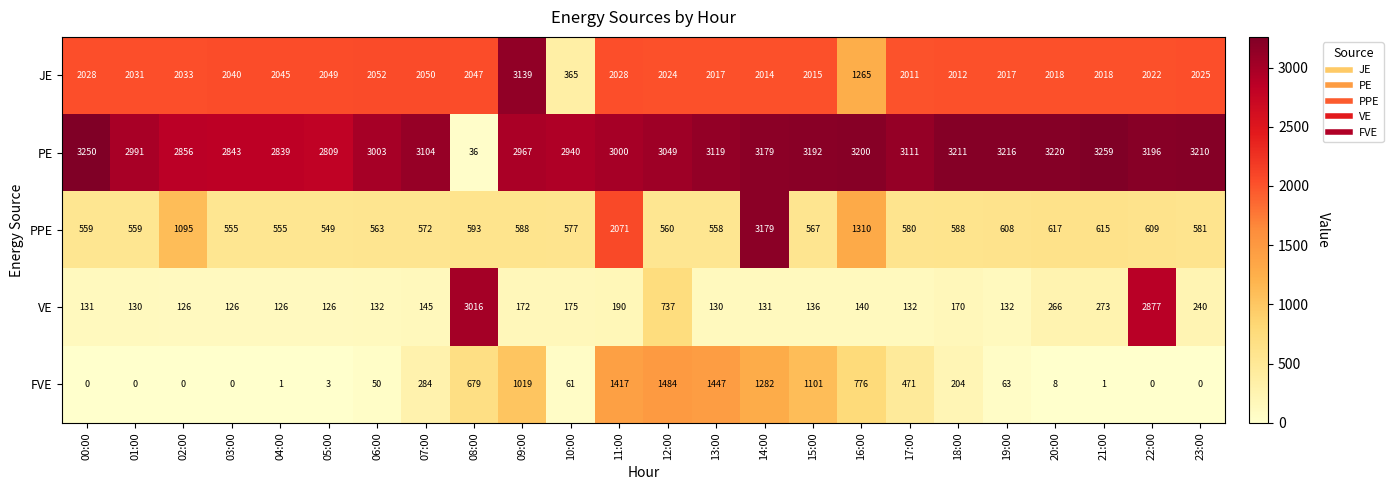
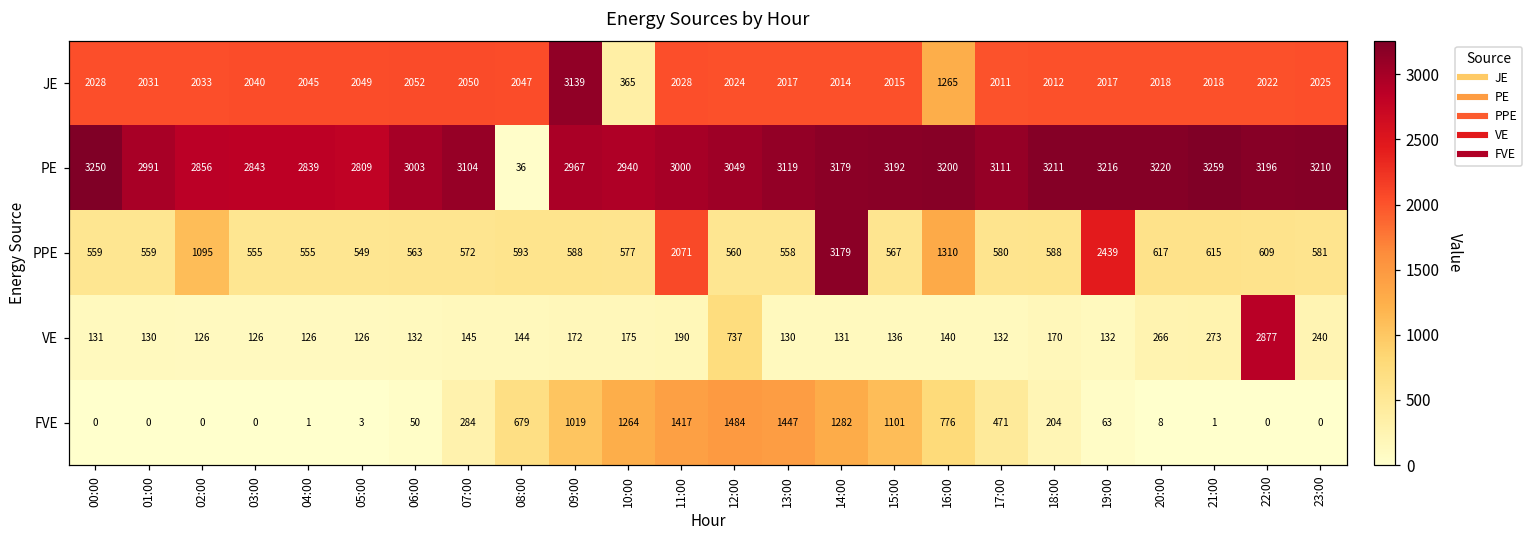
PPE, 19:00: 608 -> 2439
VE, 08:00: 3016 -> 144
FVE, 10:00: 61 -> 1264
